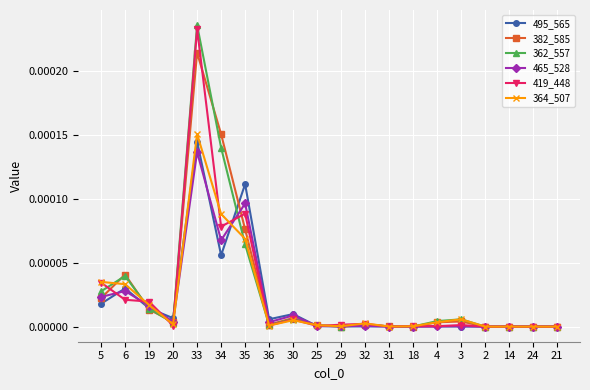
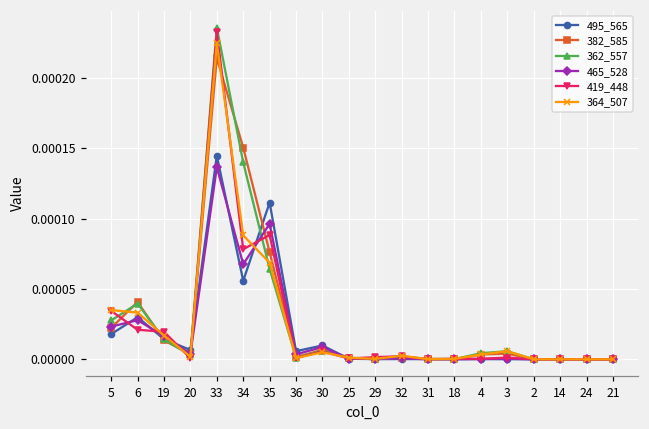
364_507, 33: 0.000150 -> 0.000225
